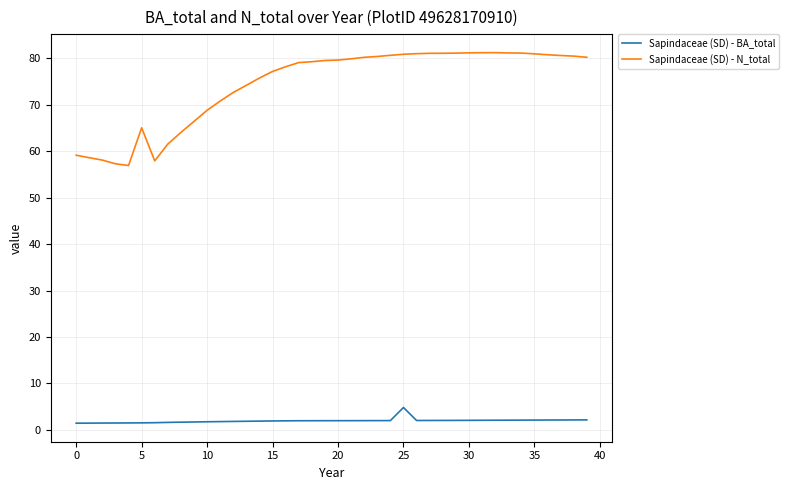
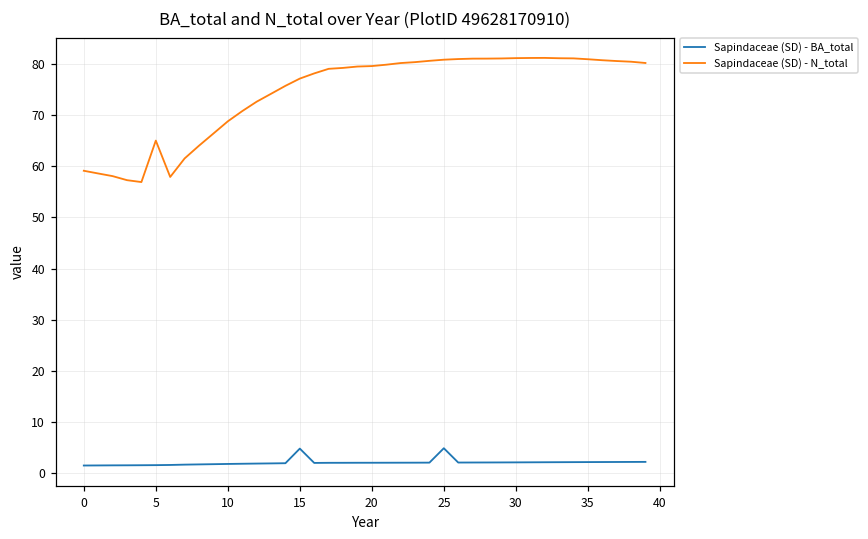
Sapindaceae (SD) - BA_total, 15: 2 -> 5
